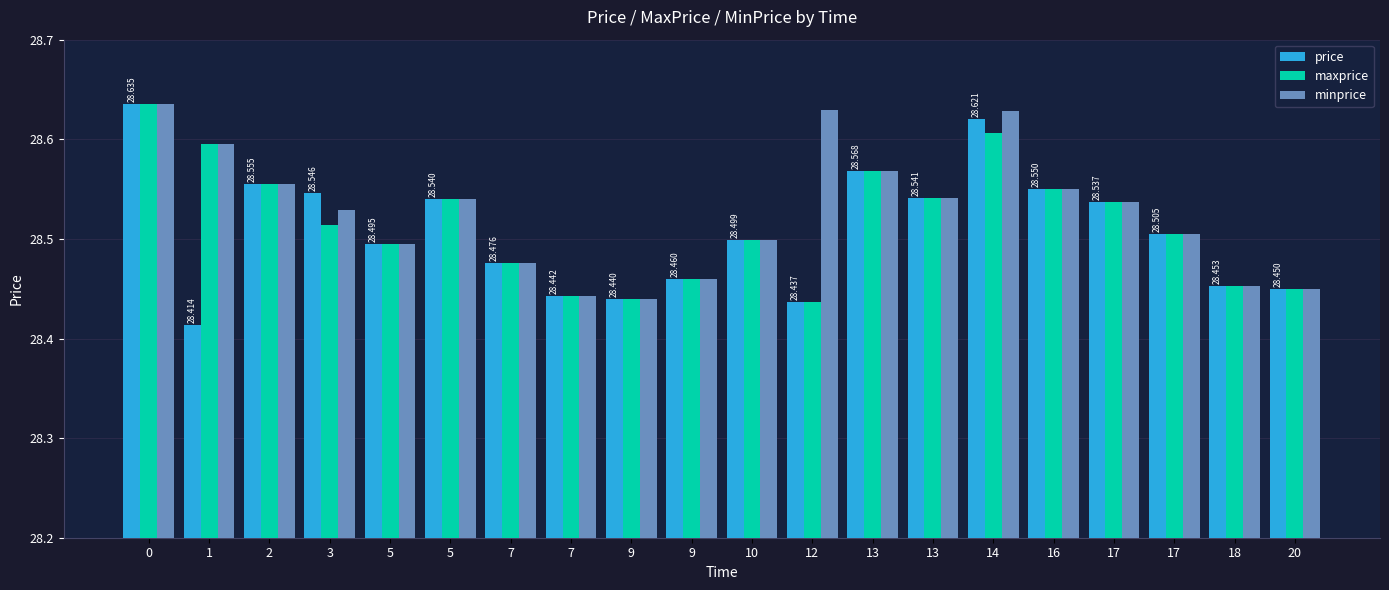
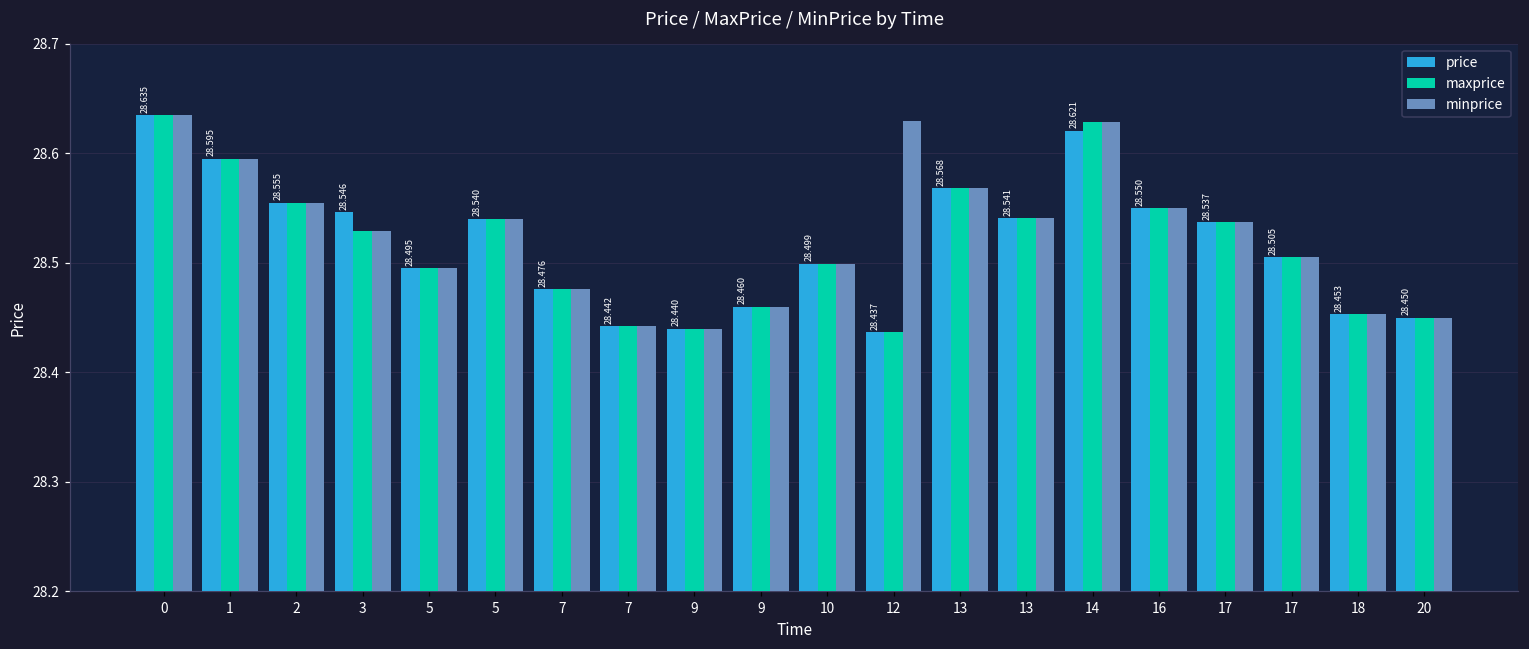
price, 1: 28.414 -> 28.595
maxprice, 3: 28.51 -> 28.53
maxprice, 14: 28.61 -> 28.63
